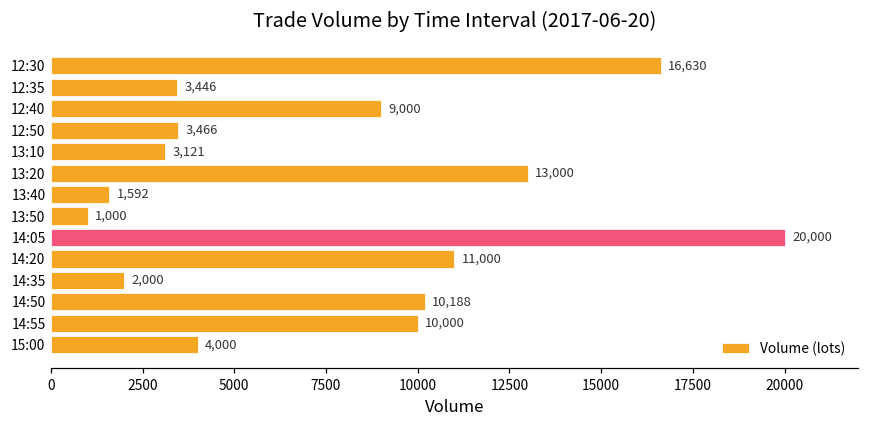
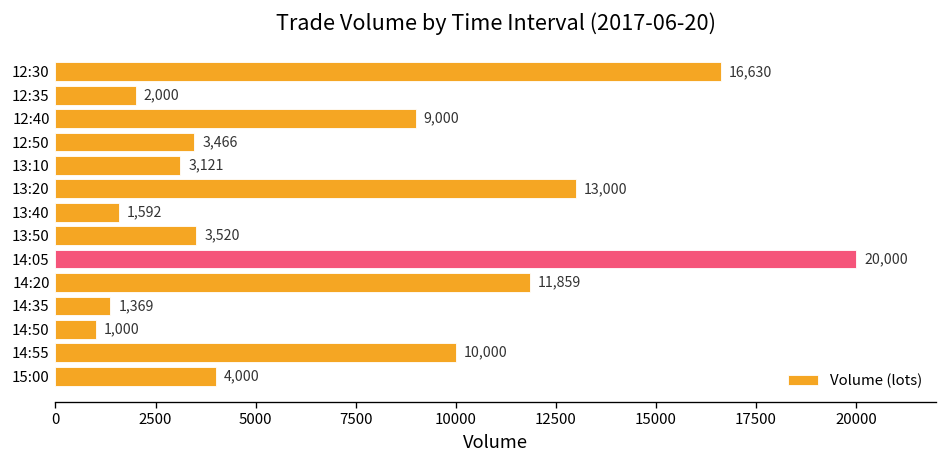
12:35: 3,446 -> 2,000
13:50: 1,000 -> 3,520
14:20: 11,000 -> 11,859
14:35: 2,000 -> 1,369
14:50: 10,188 -> 1,000
